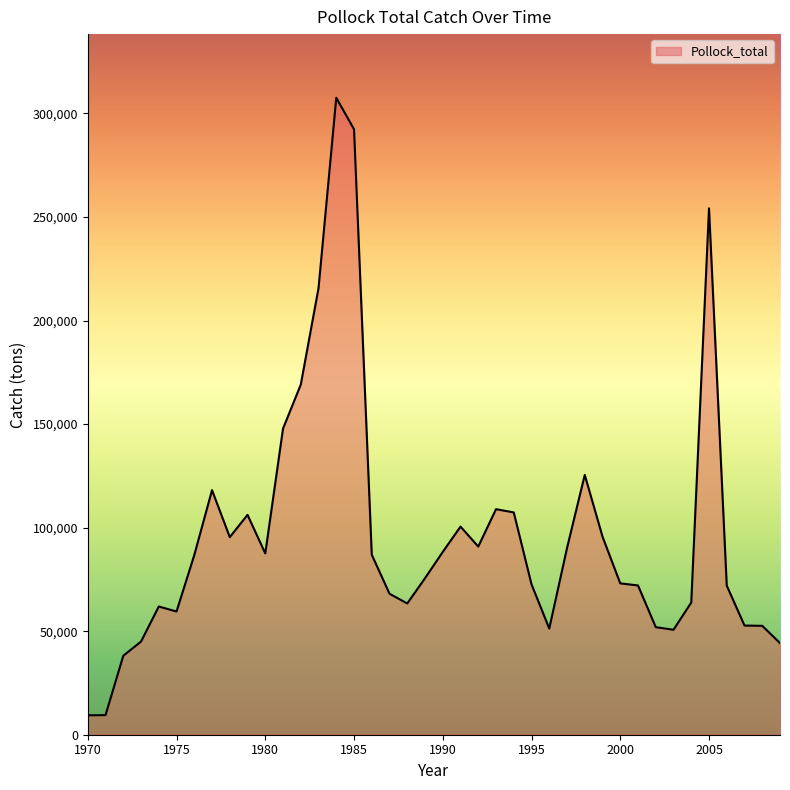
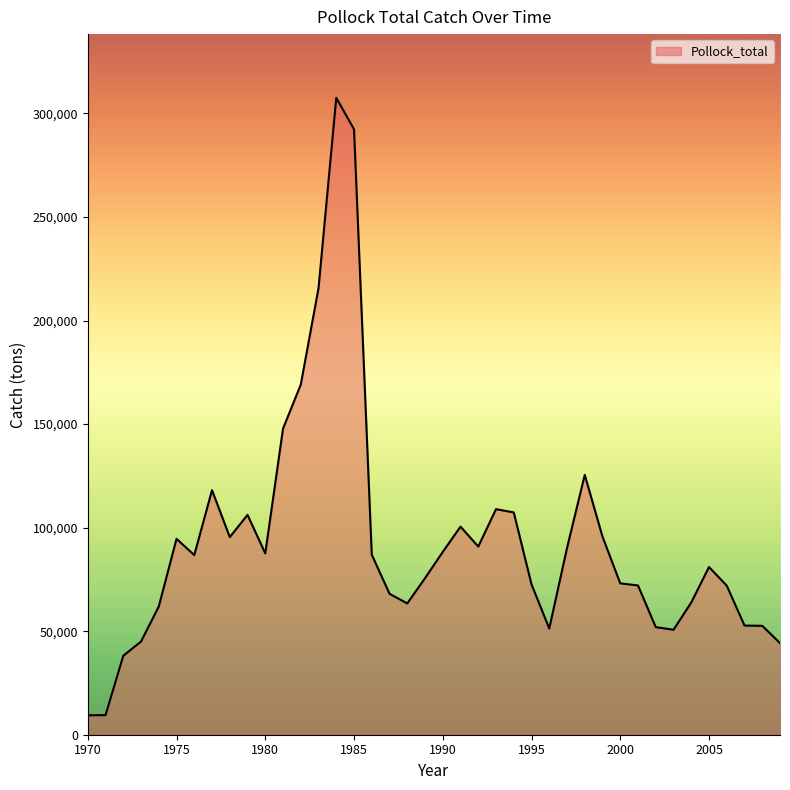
1975: 60,000 -> 95,000
2005: 254,000 -> 81,000
